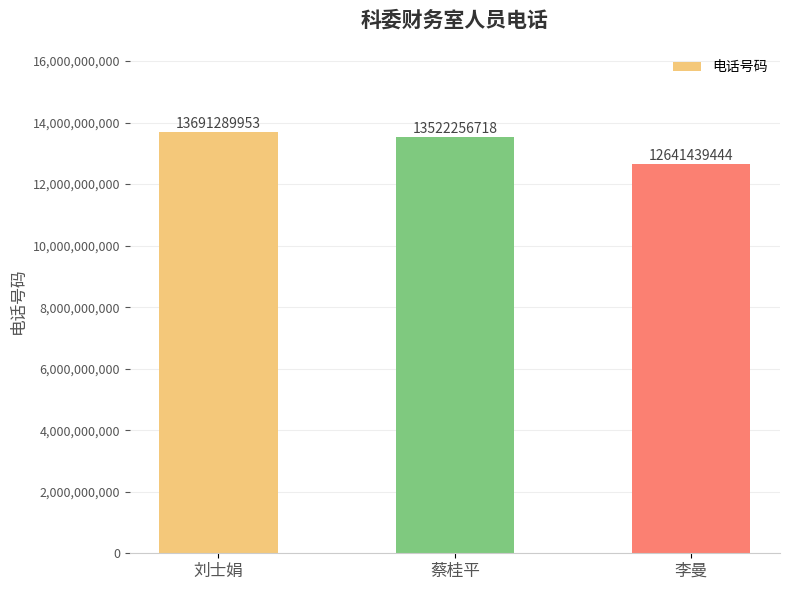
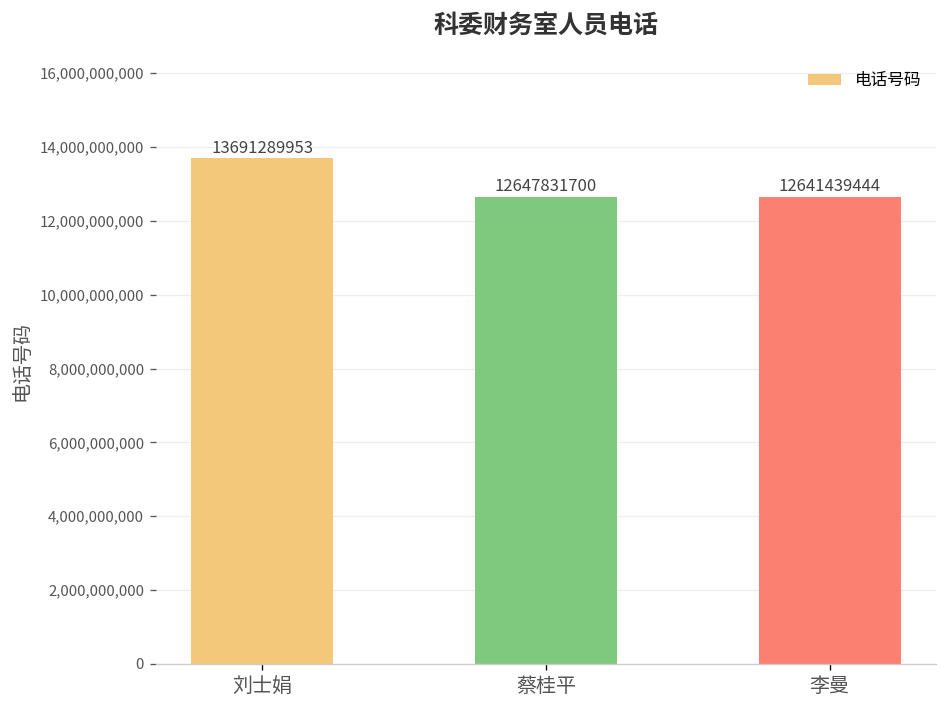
蔡桂平: 13522256718 -> 12647831700
